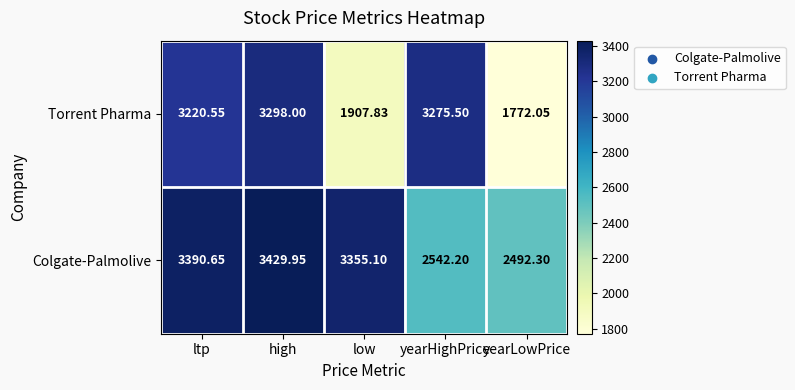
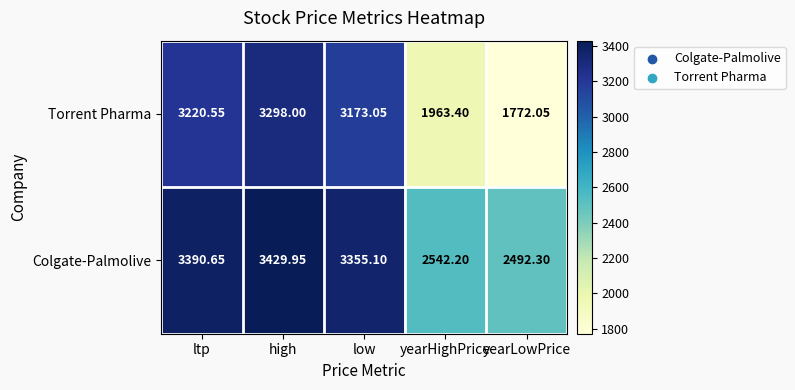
Torrent Pharma, low: 1907.83 -> 3173.05
Torrent Pharma, yearHighPrice: 3275.50 -> 1963.40
